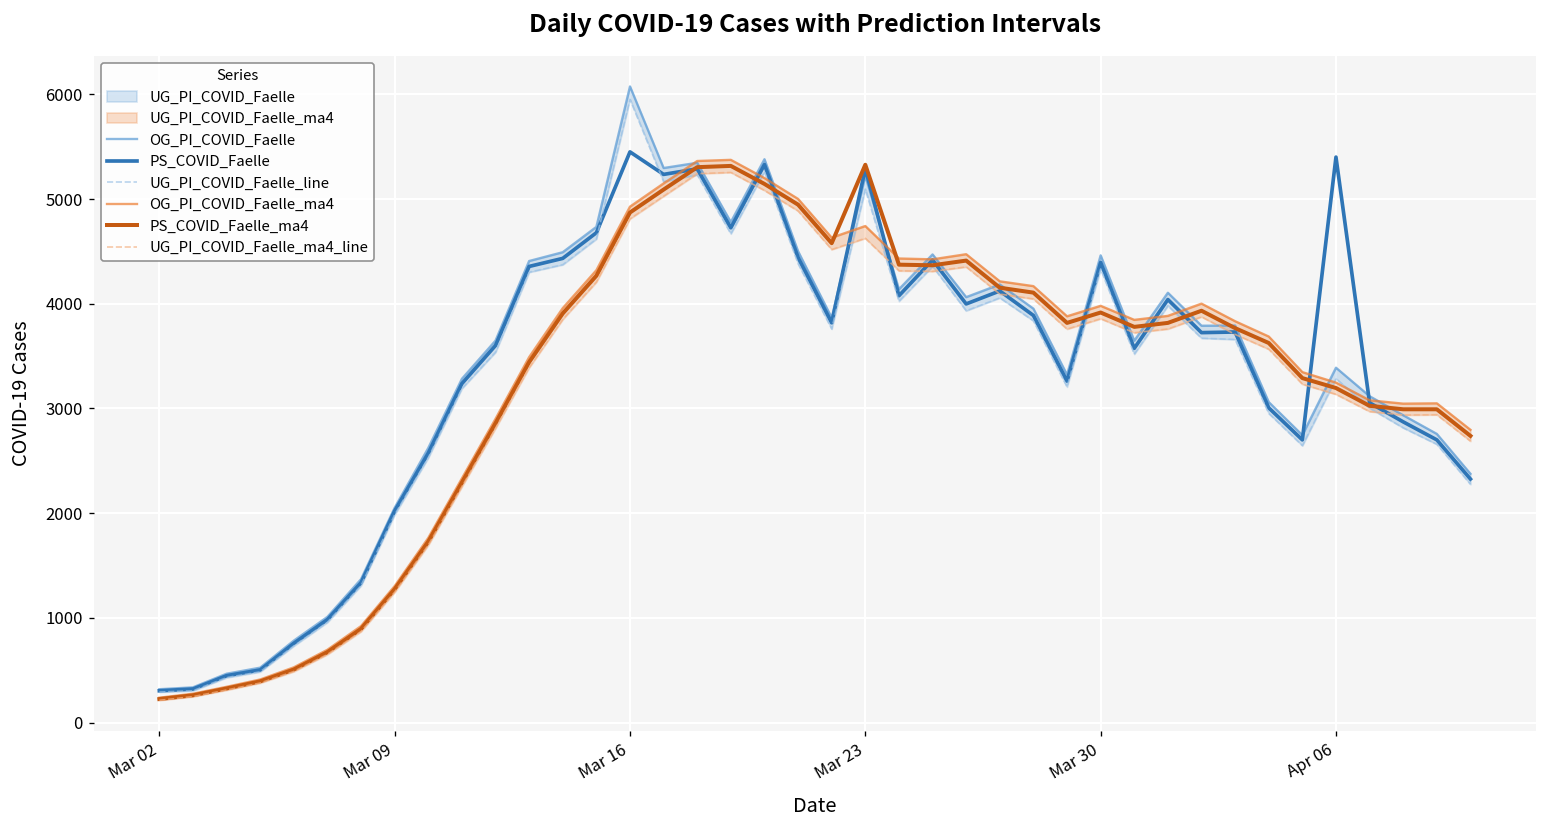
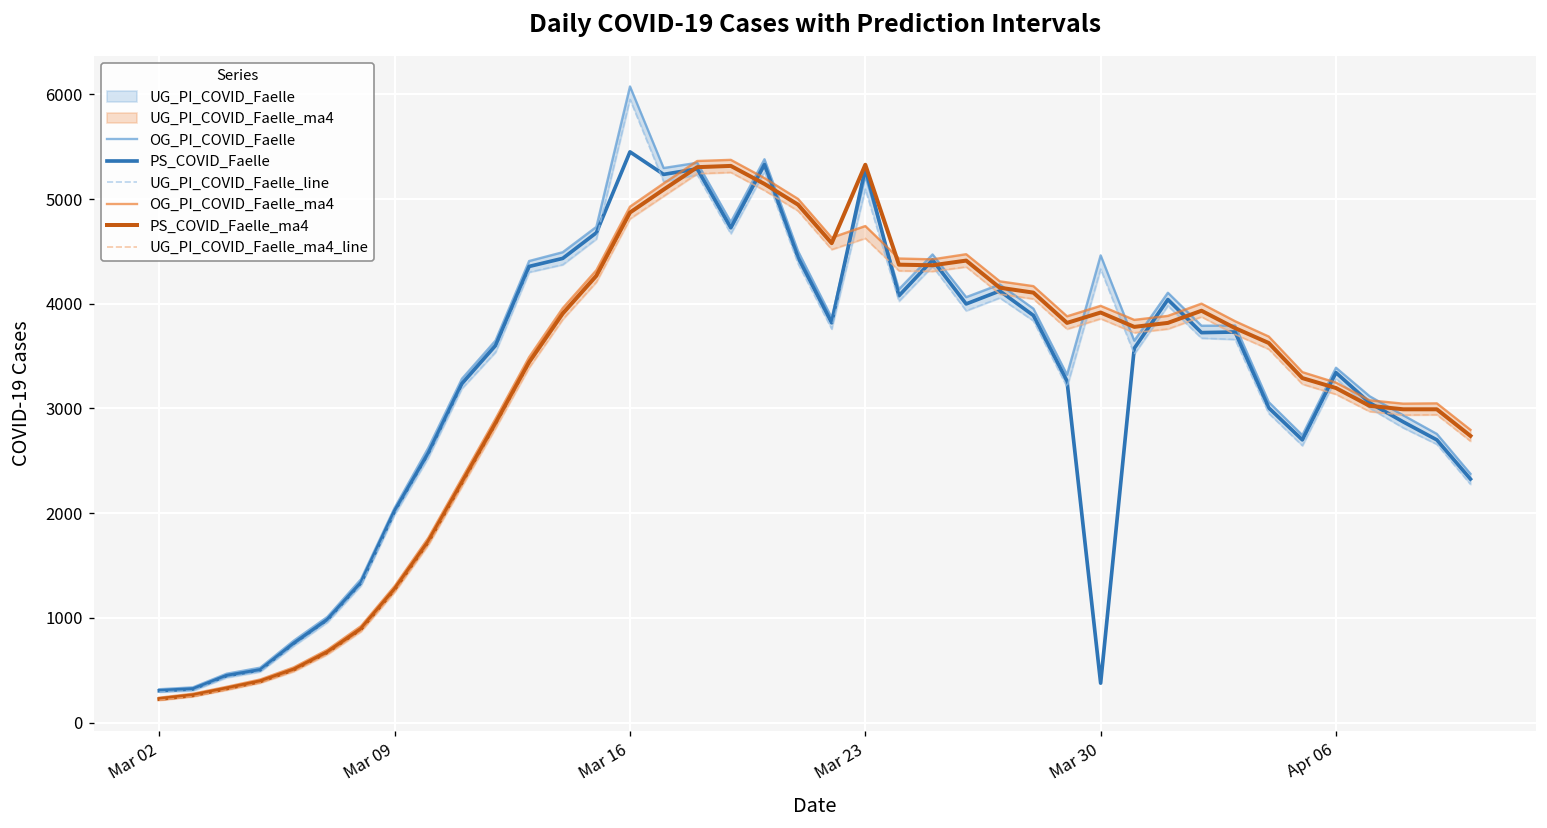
PS_COVID_Faelle, Mar 30: 4400 -> 400
PS_COVID_Faelle, Apr 06: 5400 -> 3300
